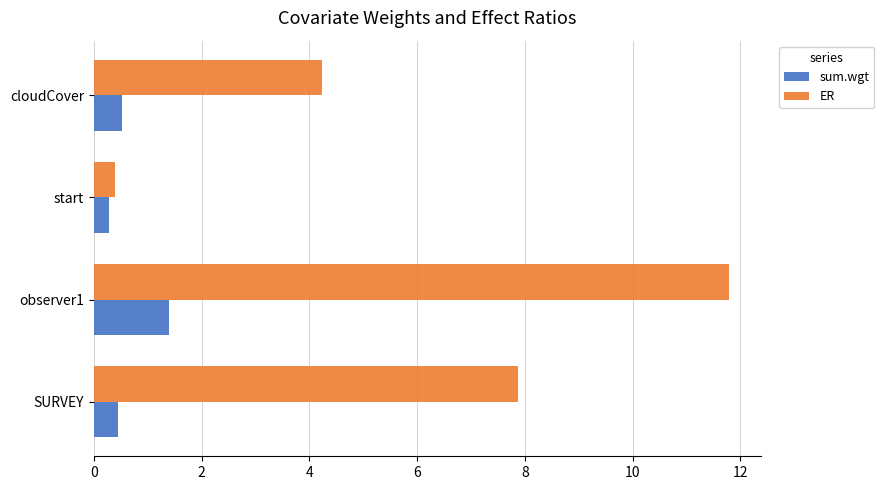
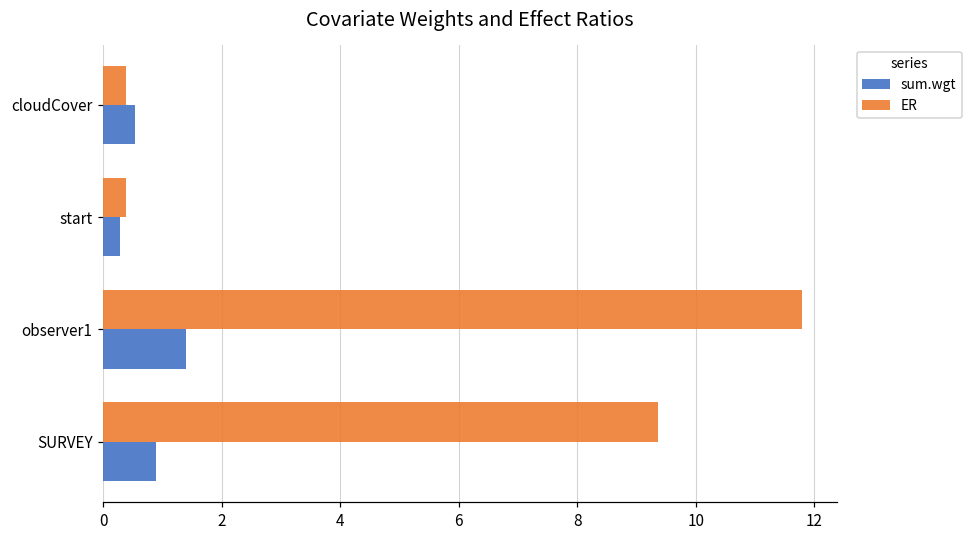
ER, cloudCover: 4.2 -> 0.4
ER, SURVEY: 7.9 -> 9.4
sum.wgt, SURVEY: 0.4 -> 0.9
